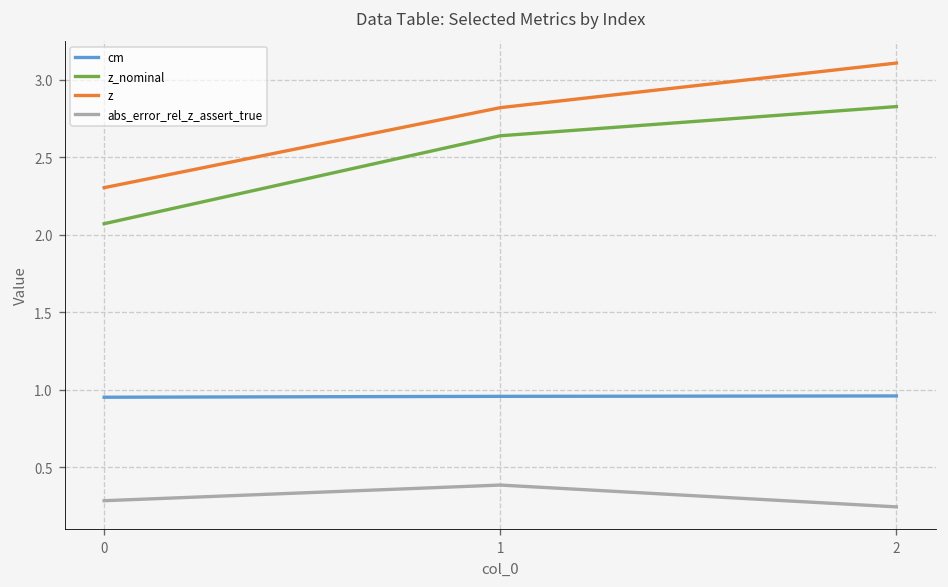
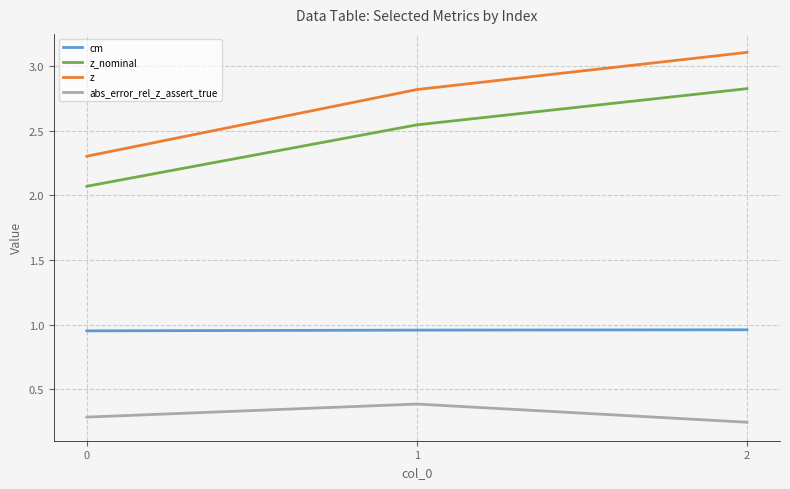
z_nominal, 1: 2.64 -> 2.55
